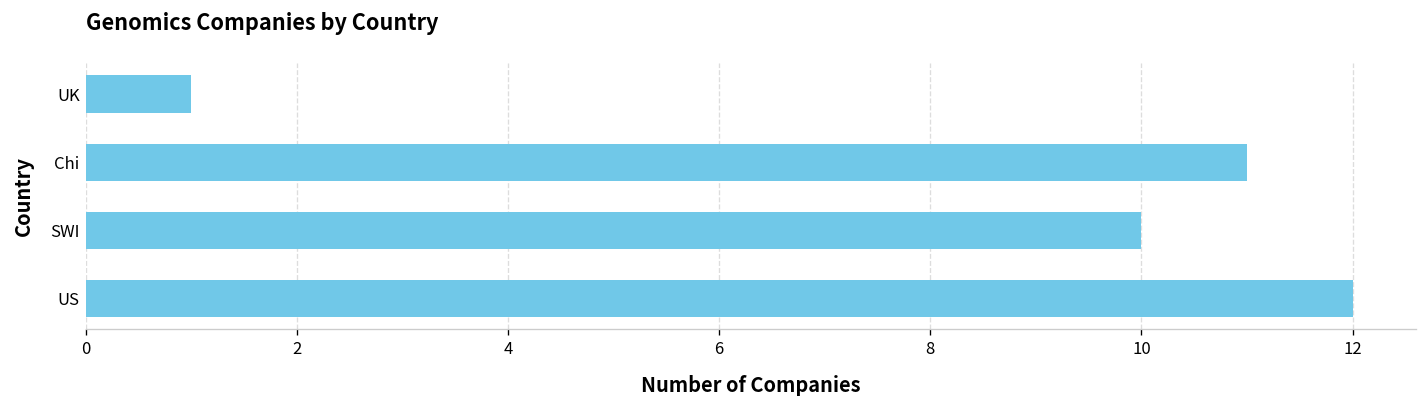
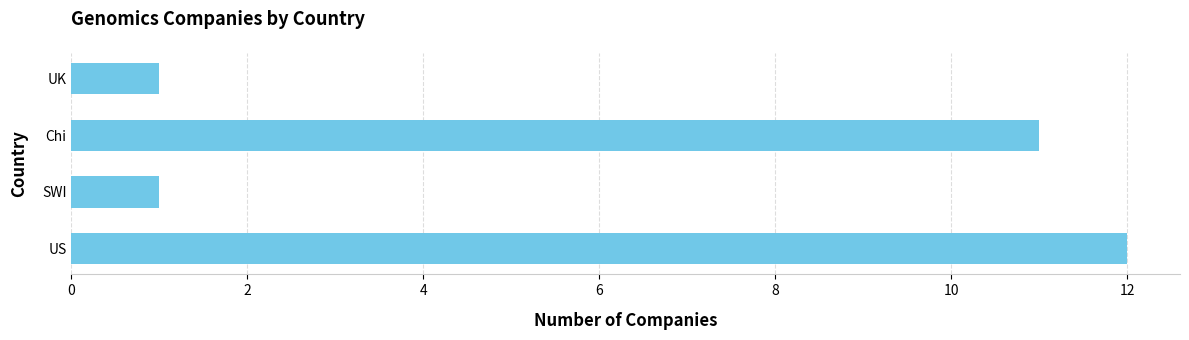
SWI: 10 -> 1
